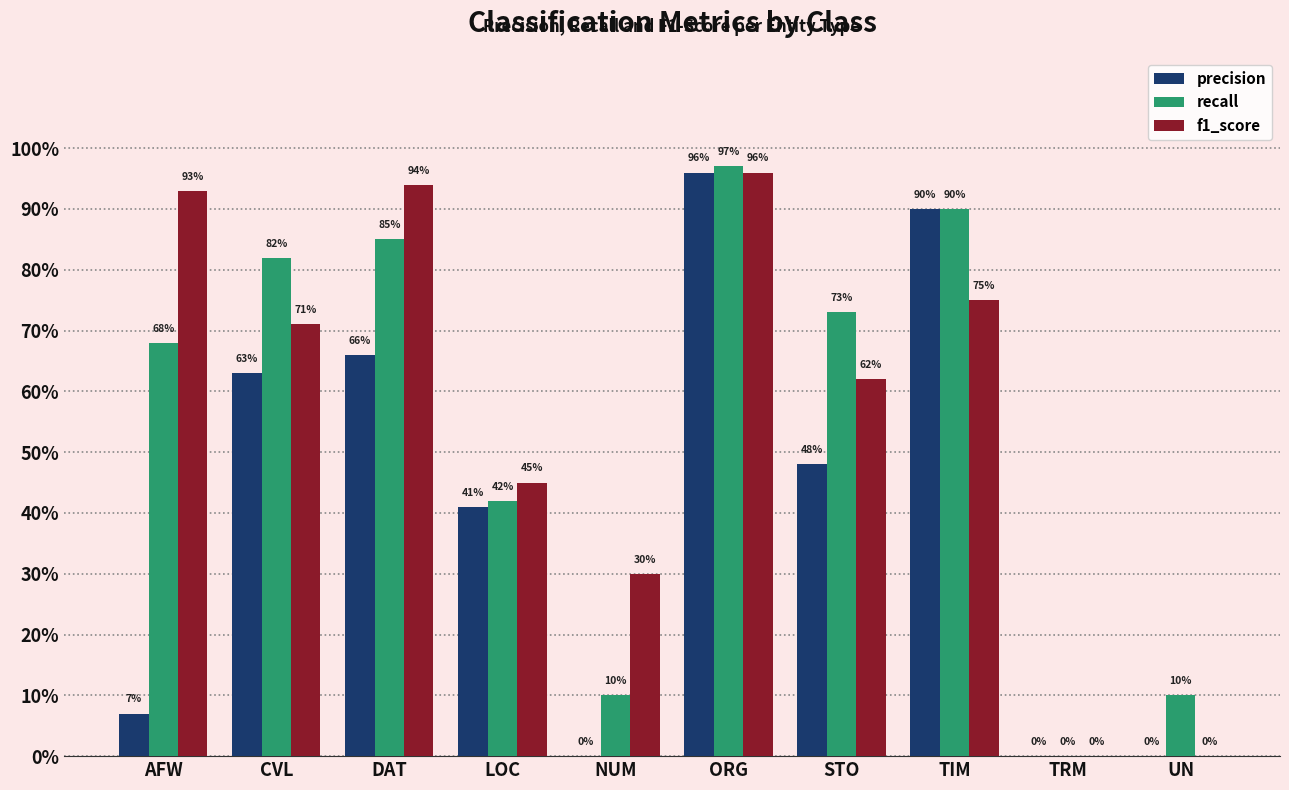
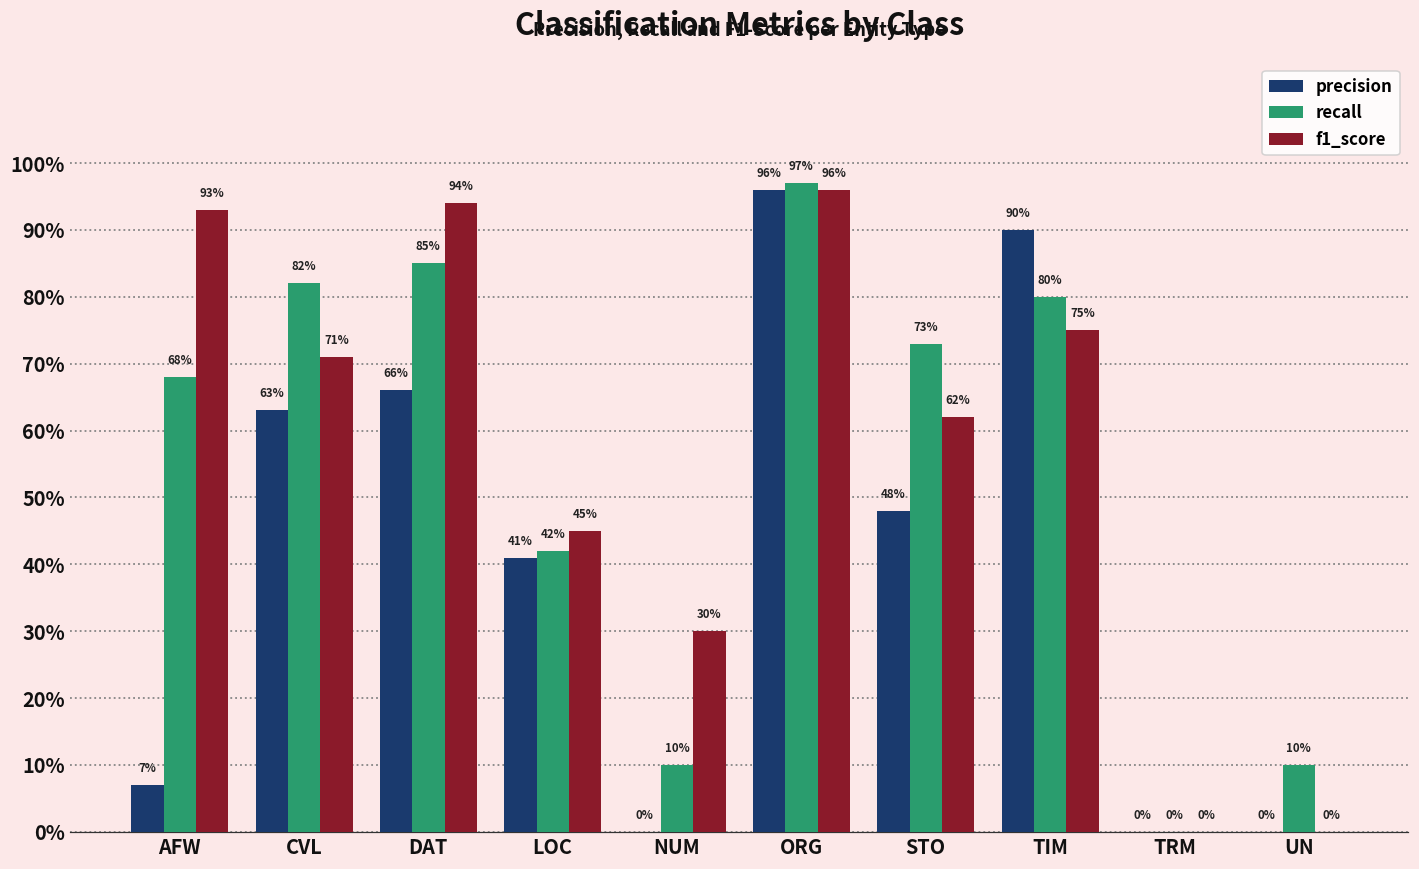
recall, TIM: 90% -> 80%
